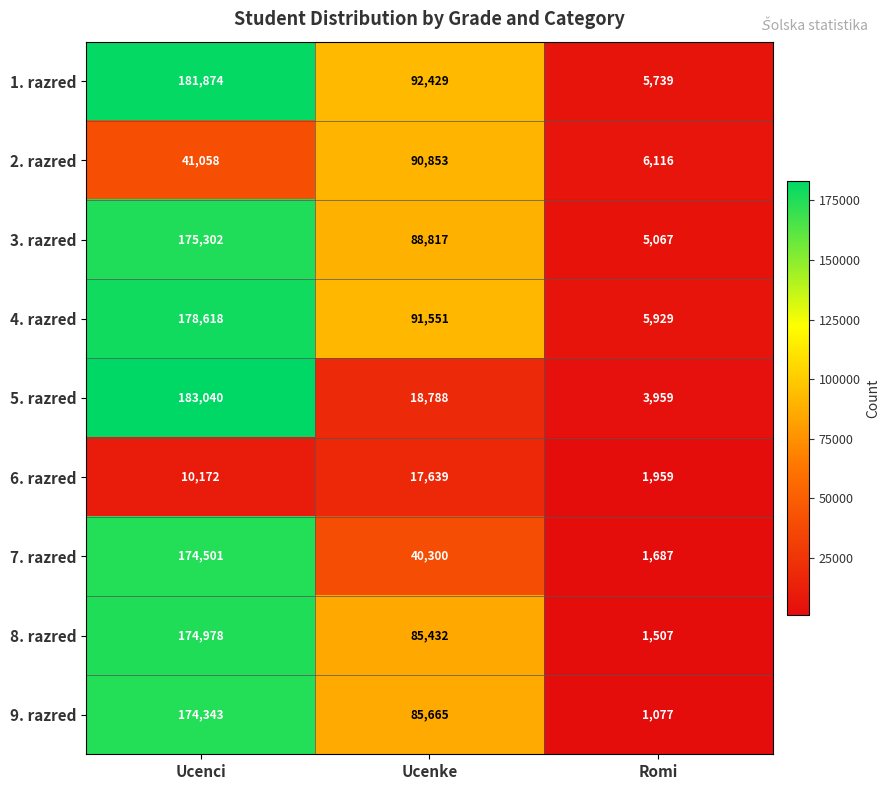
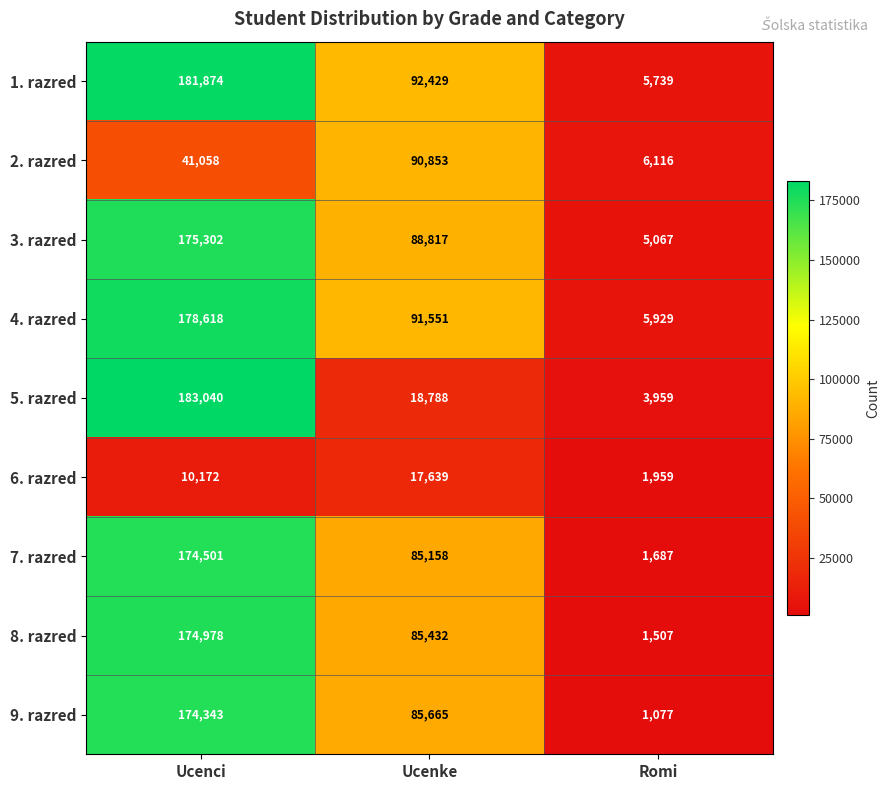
7. razred, Ucenke: 40,300 -> 85,158
